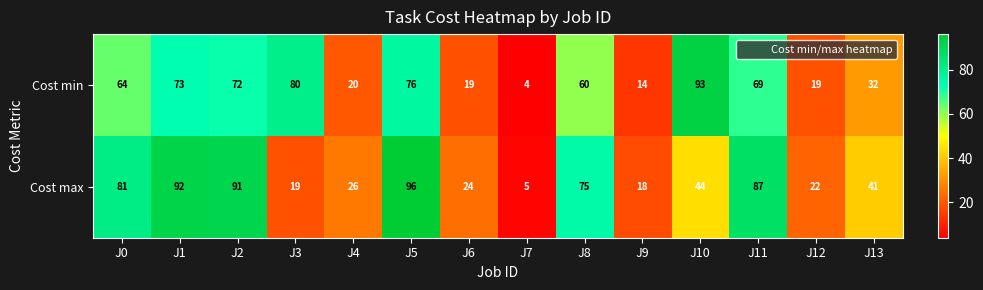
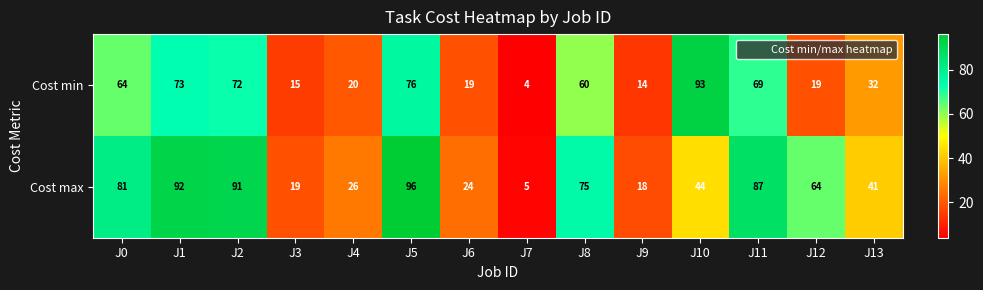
Cost min, J3: 80 -> 15
Cost max, J12: 22 -> 64
